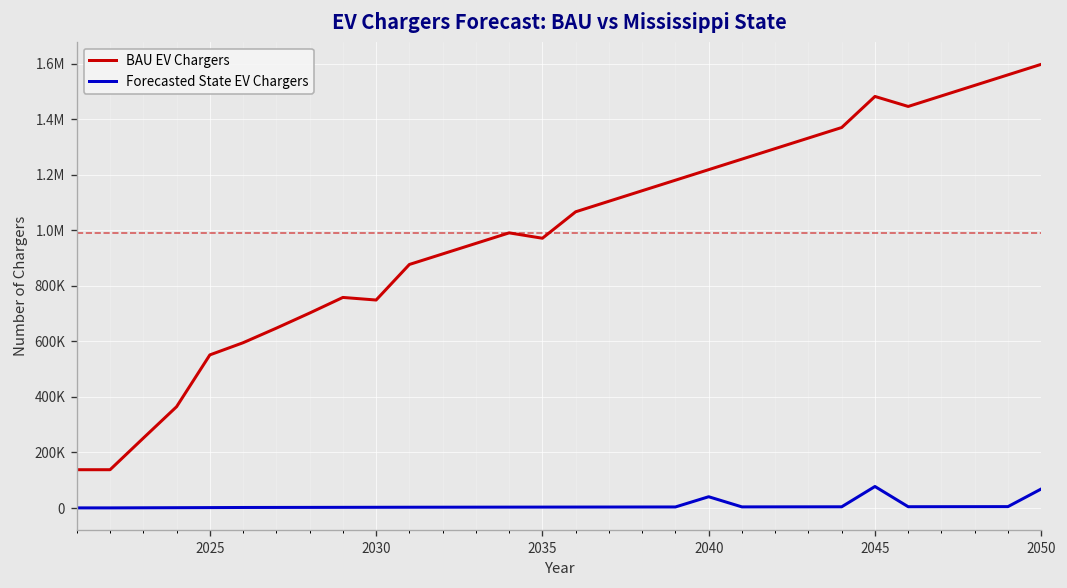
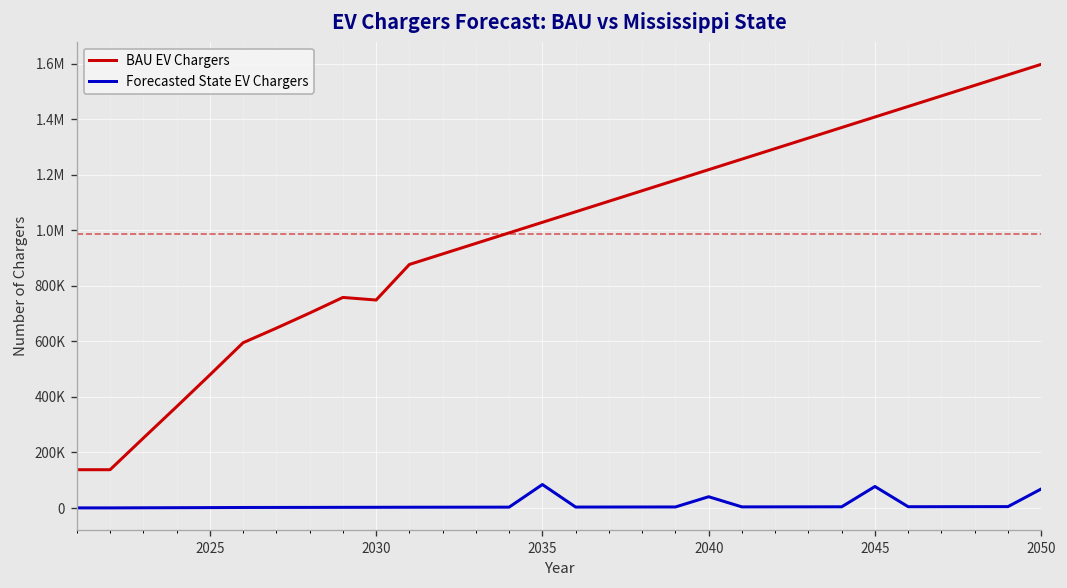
BAU EV Chargers, 2025: 550000 -> 480000
BAU EV Chargers, 2035: 970000 -> 1030000
Forecasted State EV Chargers, 2035: 0 -> 80000
BAU EV Chargers, 2045: 1480000 -> 1410000
